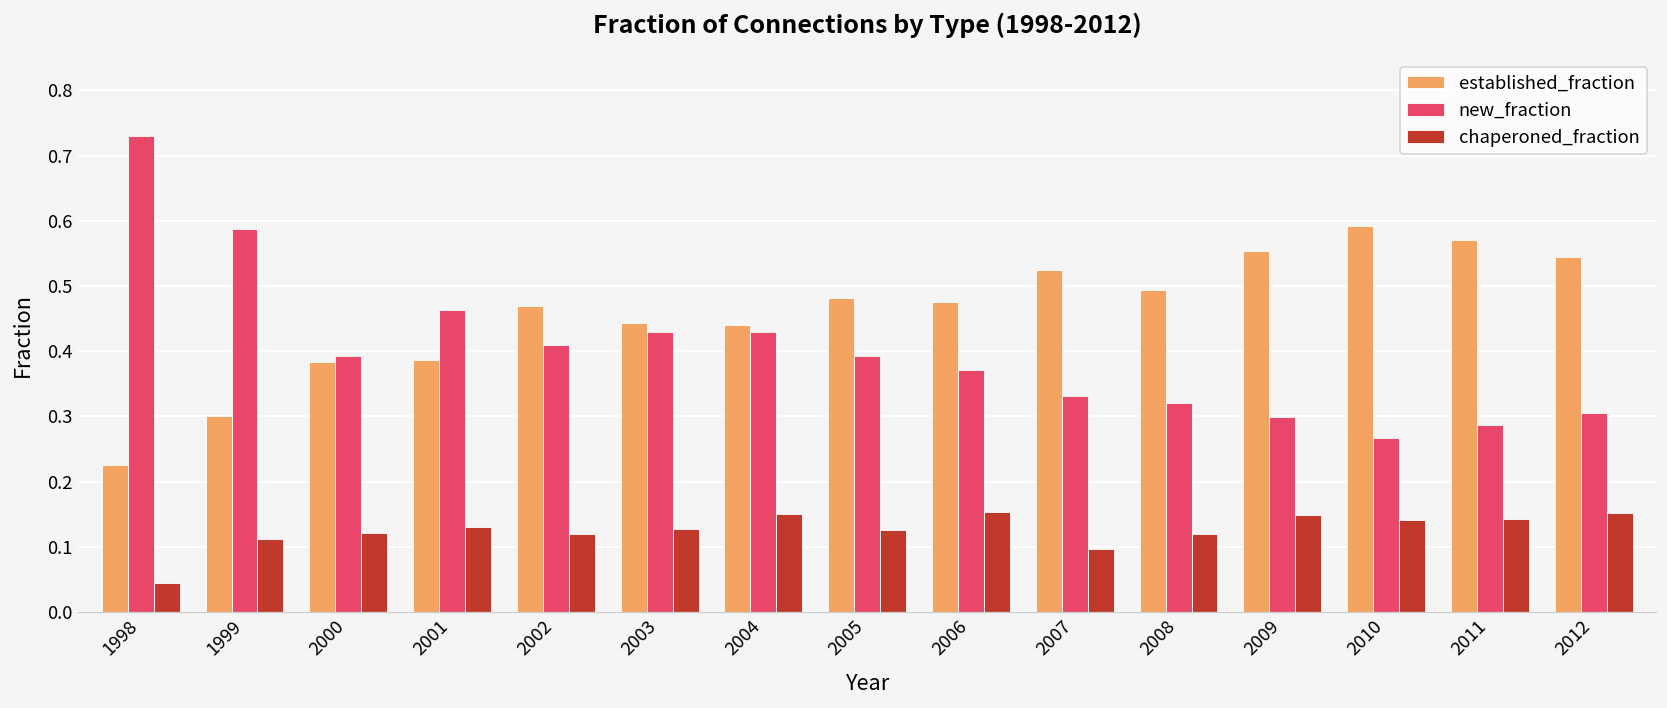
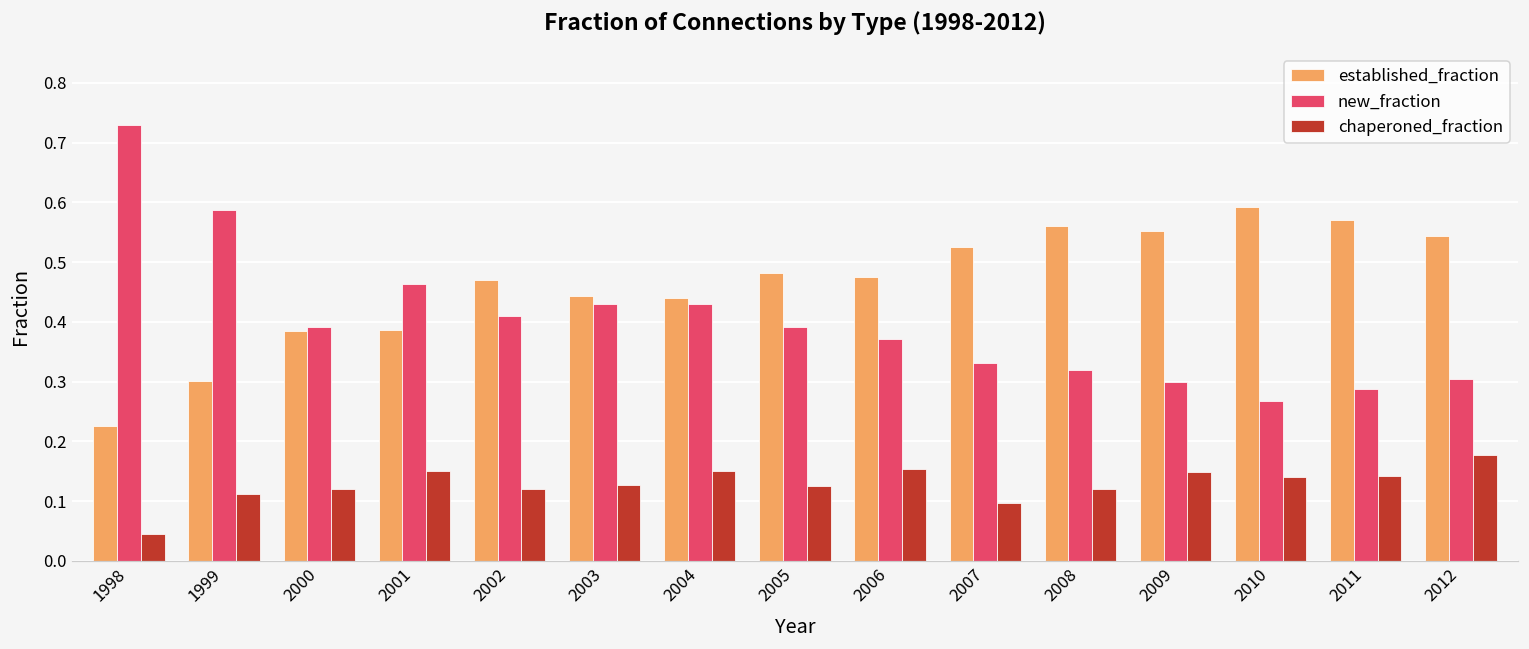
chaperoned_fraction, 2001: 0.13 -> 0.15
established_fraction, 2008: 0.49 -> 0.56
chaperoned_fraction, 2012: 0.15 -> 0.18
